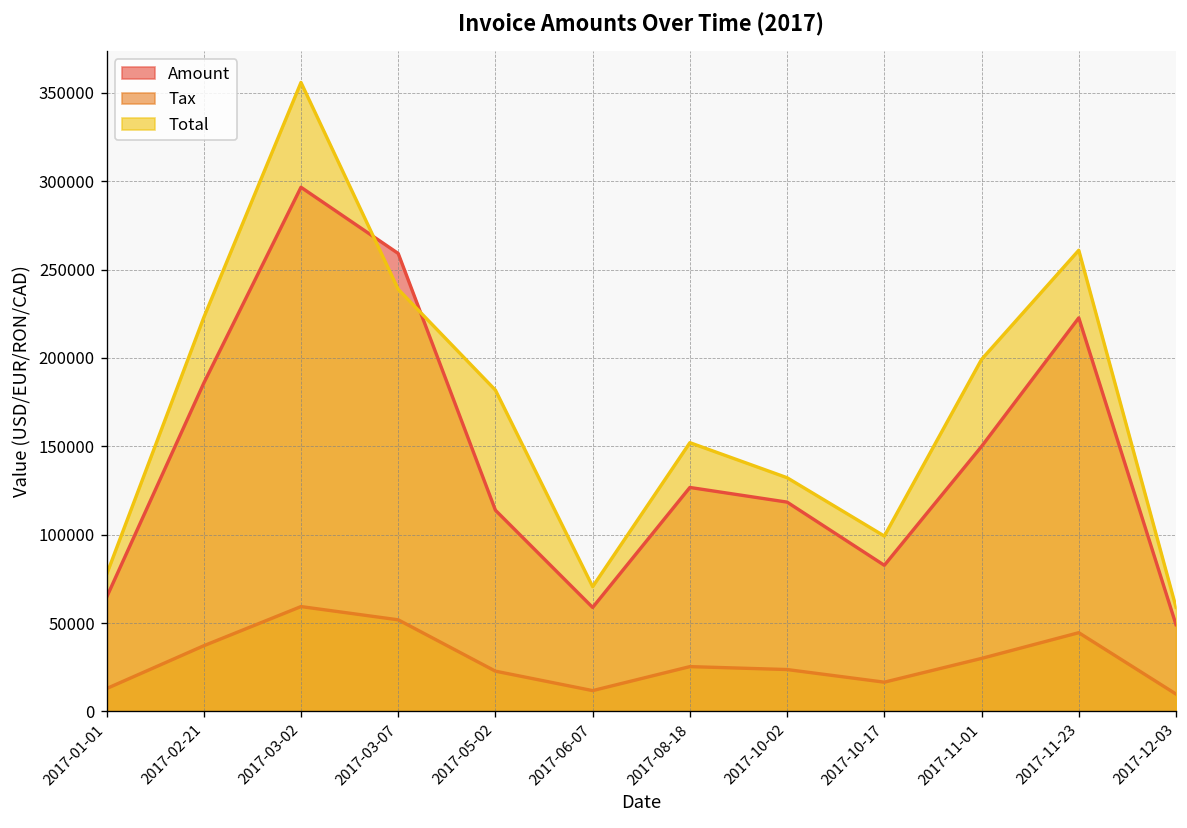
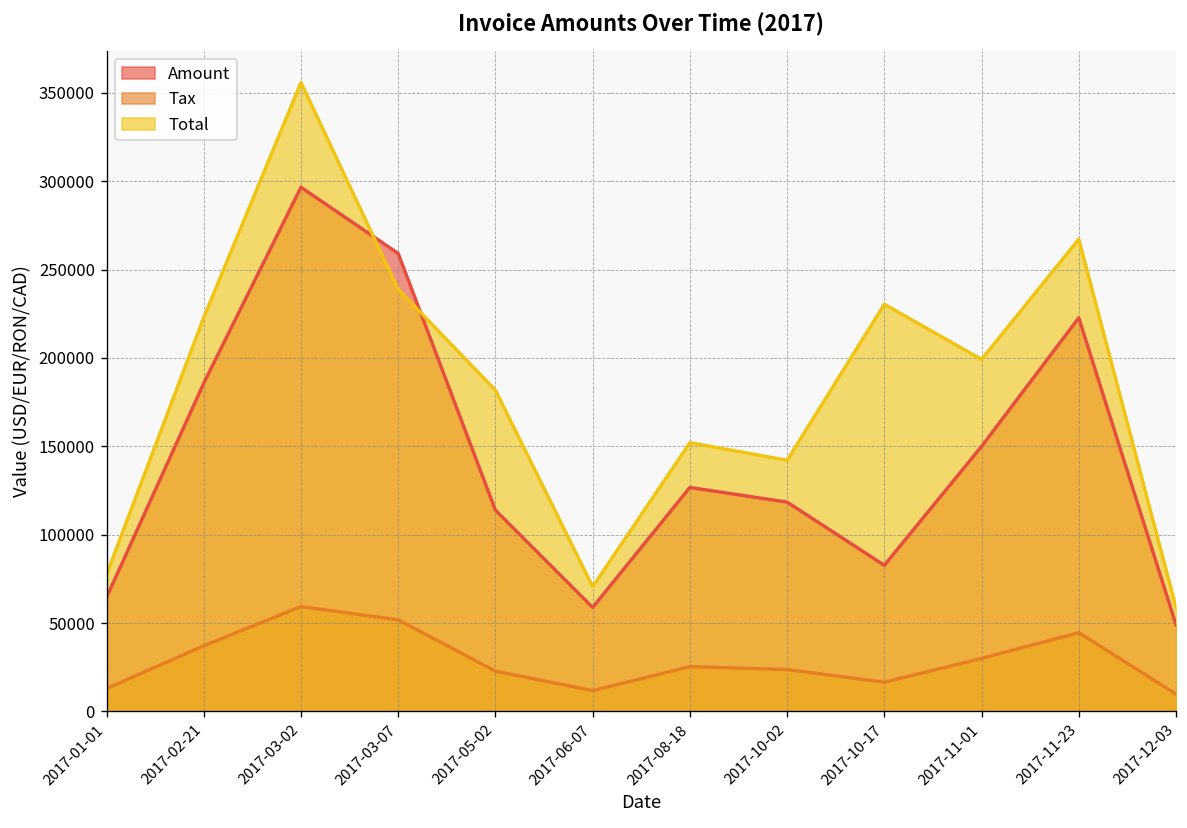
Total, 2017-10-02: 132000 -> 142000
Total, 2017-10-17: 99000 -> 230000
Total, 2017-11-23: 261000 -> 267000
